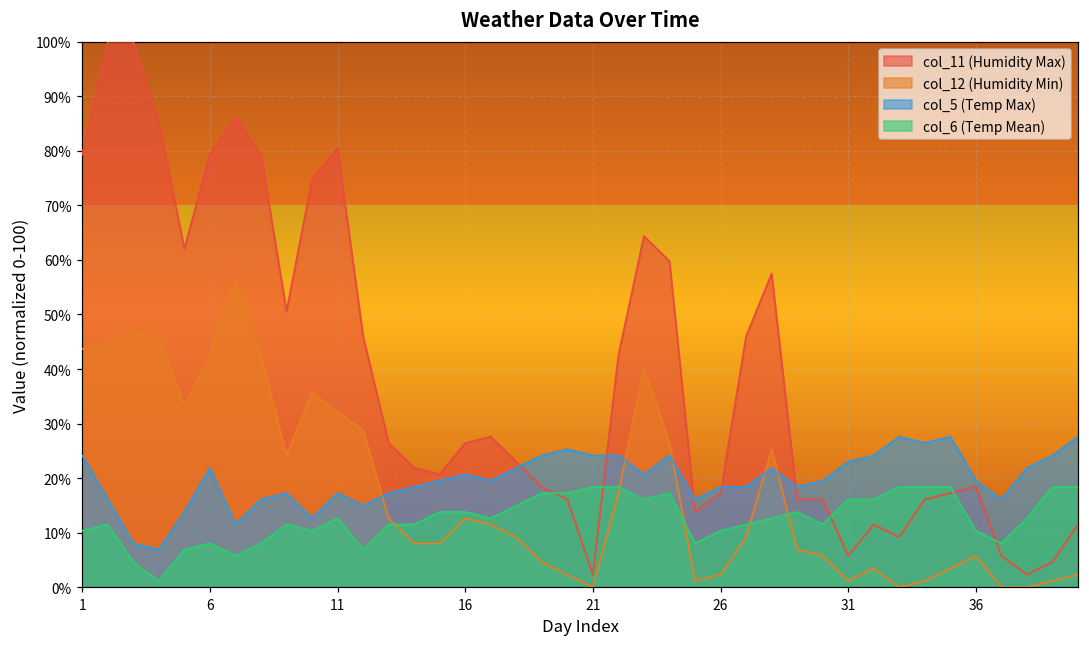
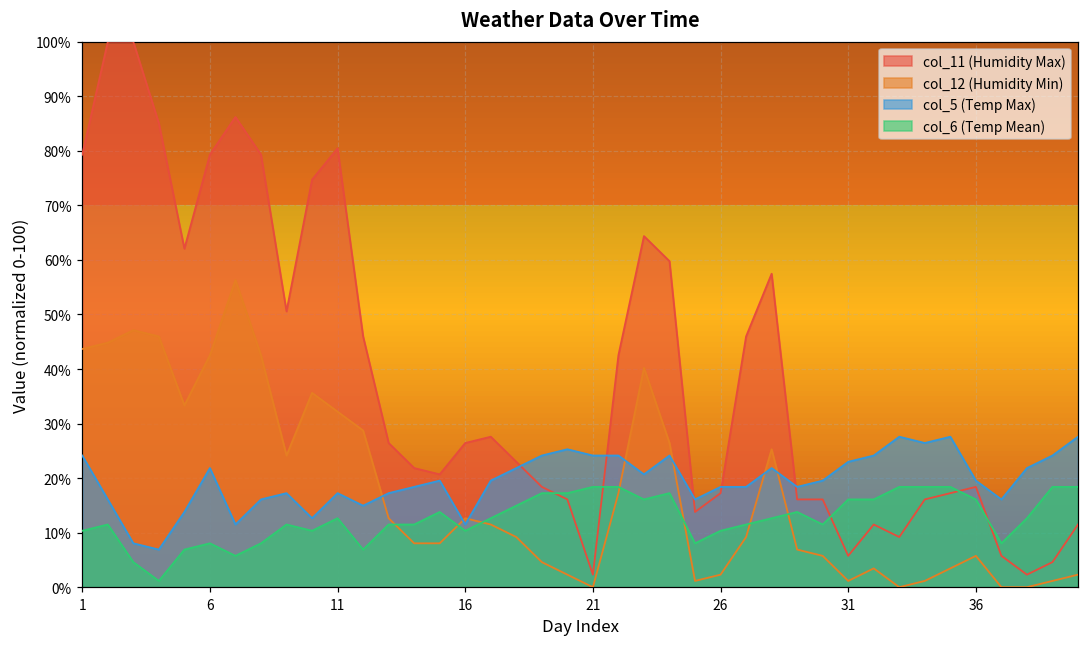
col_5 (Temp Max), 16: 21% -> 11%
col_6 (Temp Mean), 16: 14% -> 10%
col_6 (Temp Mean), 36: 10% -> 16%
